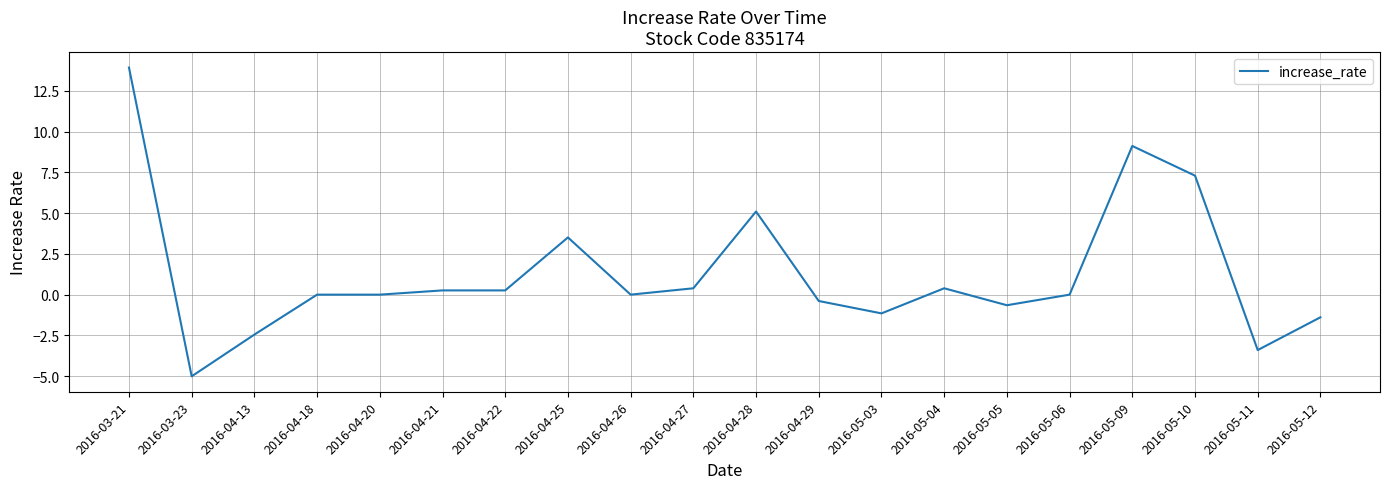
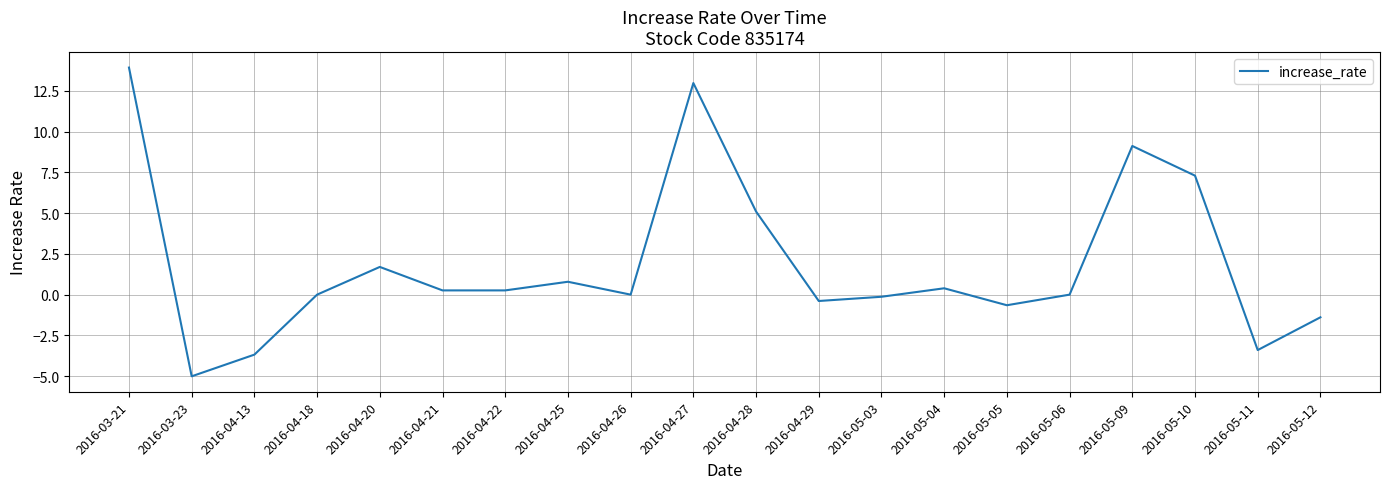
2016-04-13: -2.5 -> -3.7
2016-04-20: 0.0 -> 1.7
2016-04-25: 3.5 -> 0.8
2016-04-27: 0.4 -> 13.0
2016-05-03: -1.2 -> -0.1
